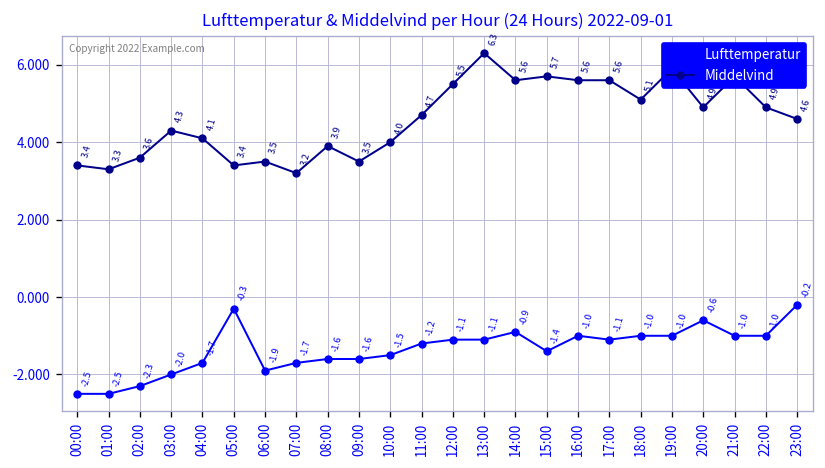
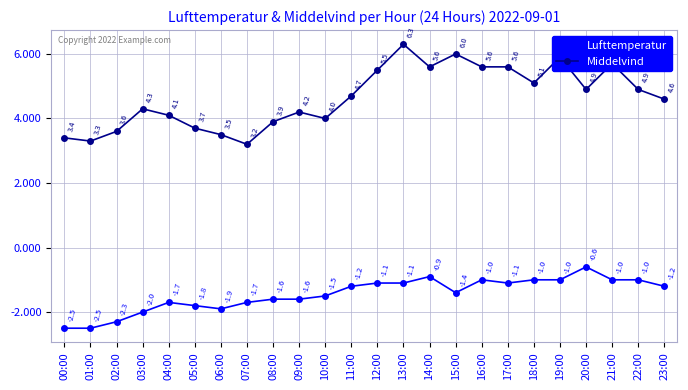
Lufttemperatur, 05:00: -0.3 -> -1.8
Middelvind, 05:00: 3.4 -> 3.7
Middelvind, 09:00: 3.5 -> 4.2
Middelvind, 15:00: 5.7 -> 6.0
Lufttemperatur, 23:00: -0.2 -> -1.2
